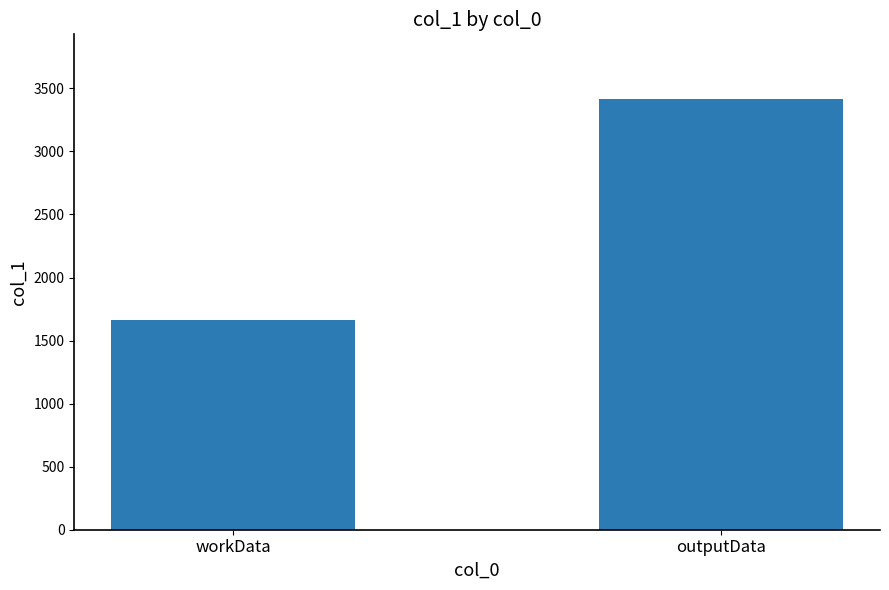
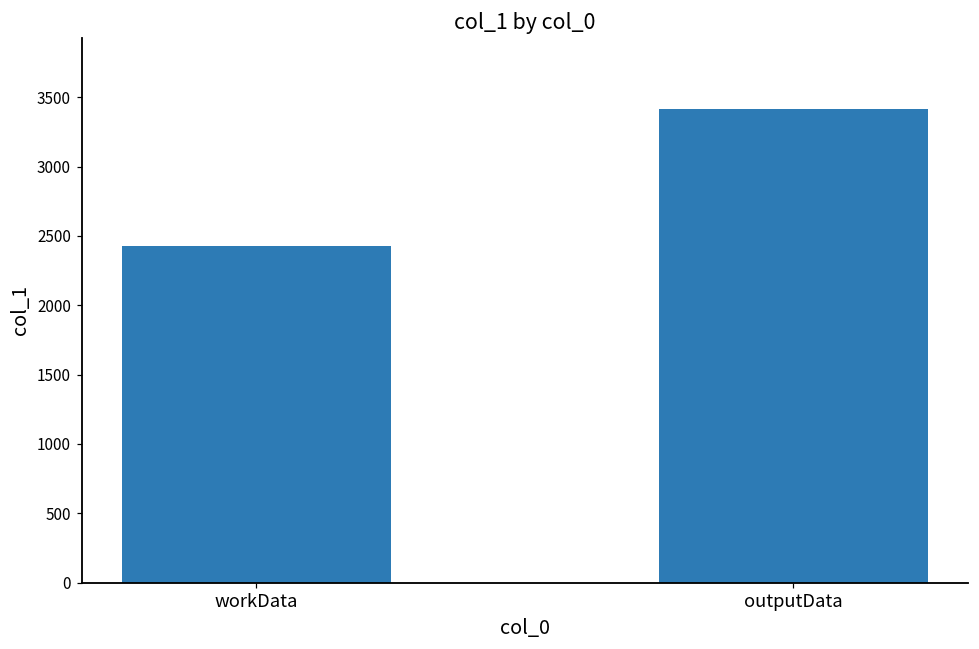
workData: 1670 -> 2430
